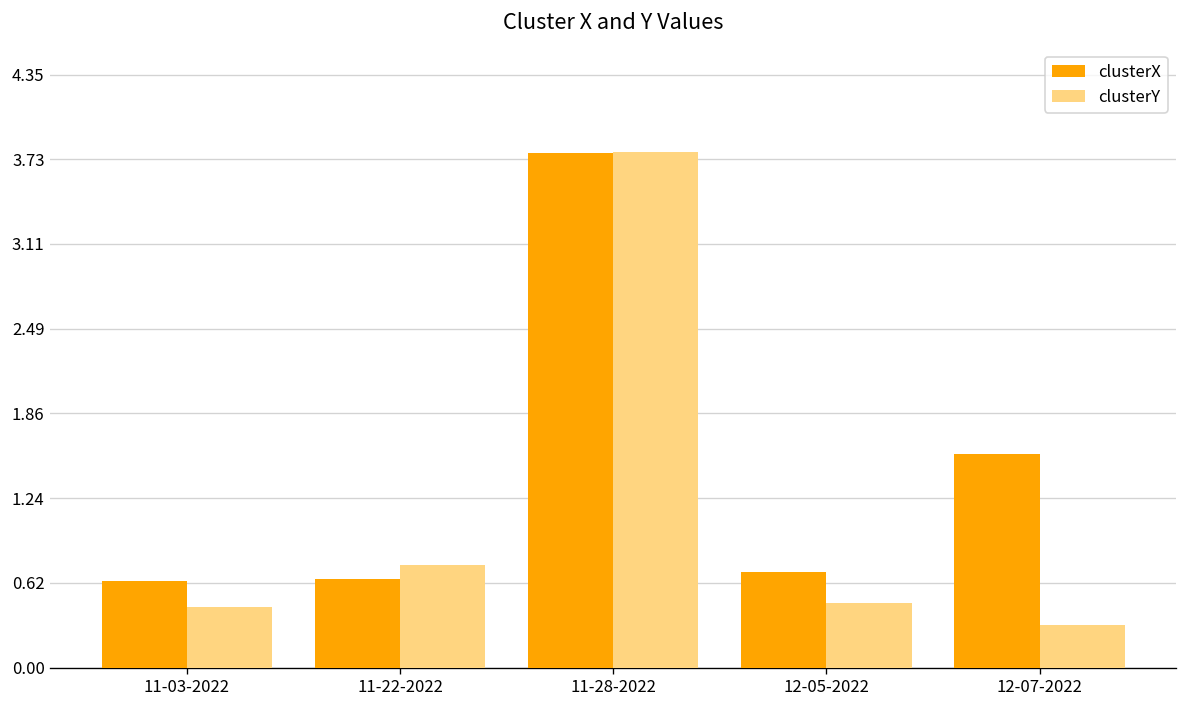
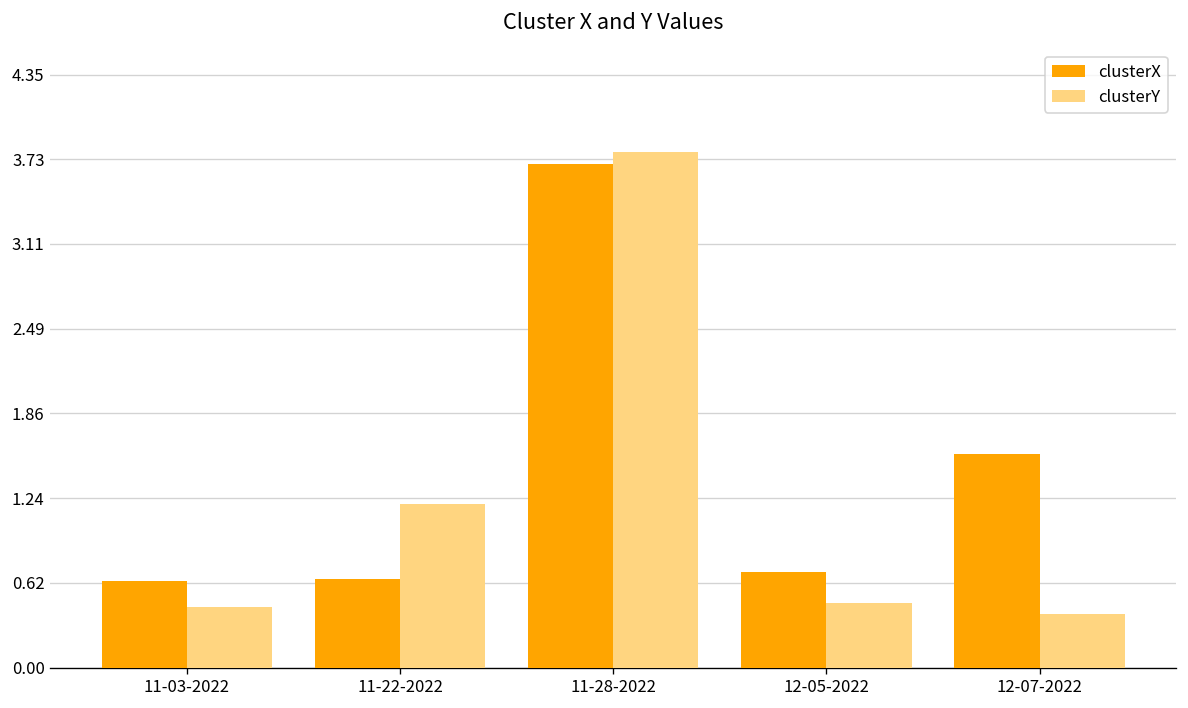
clusterY, 11-22-2022: 0.75 -> 1.20
clusterX, 11-28-2022: 3.77 -> 3.70
clusterY, 12-07-2022: 0.32 -> 0.39
